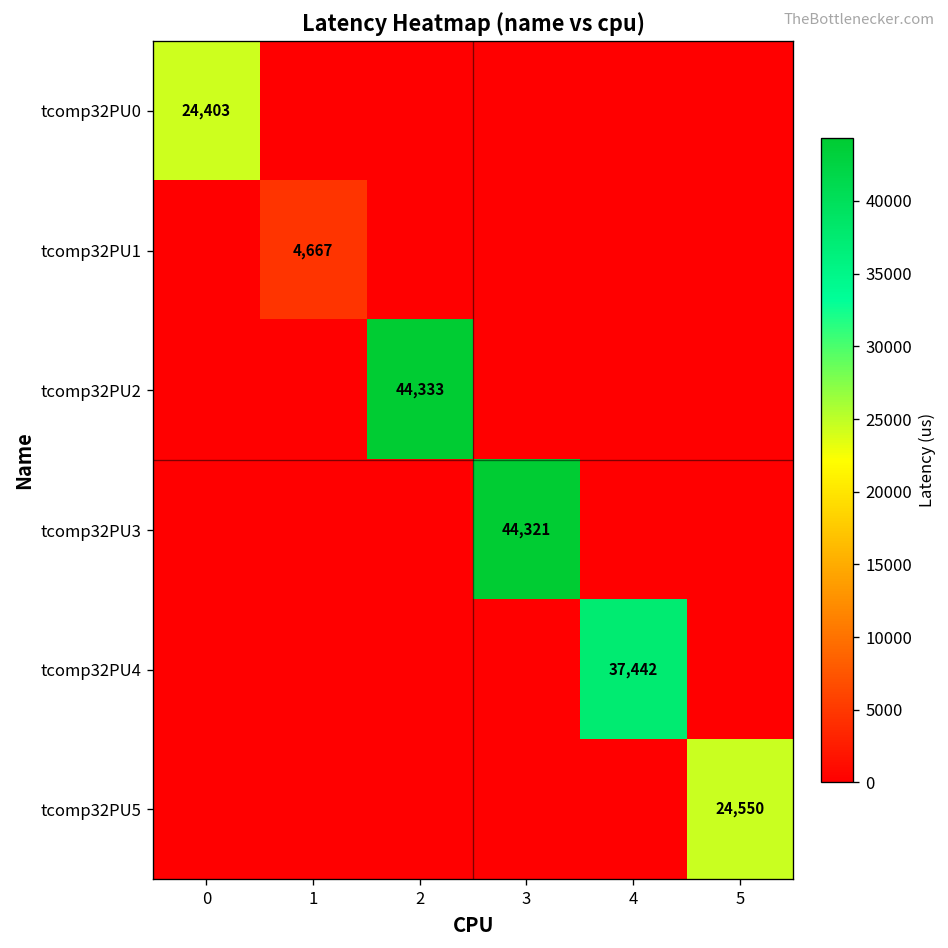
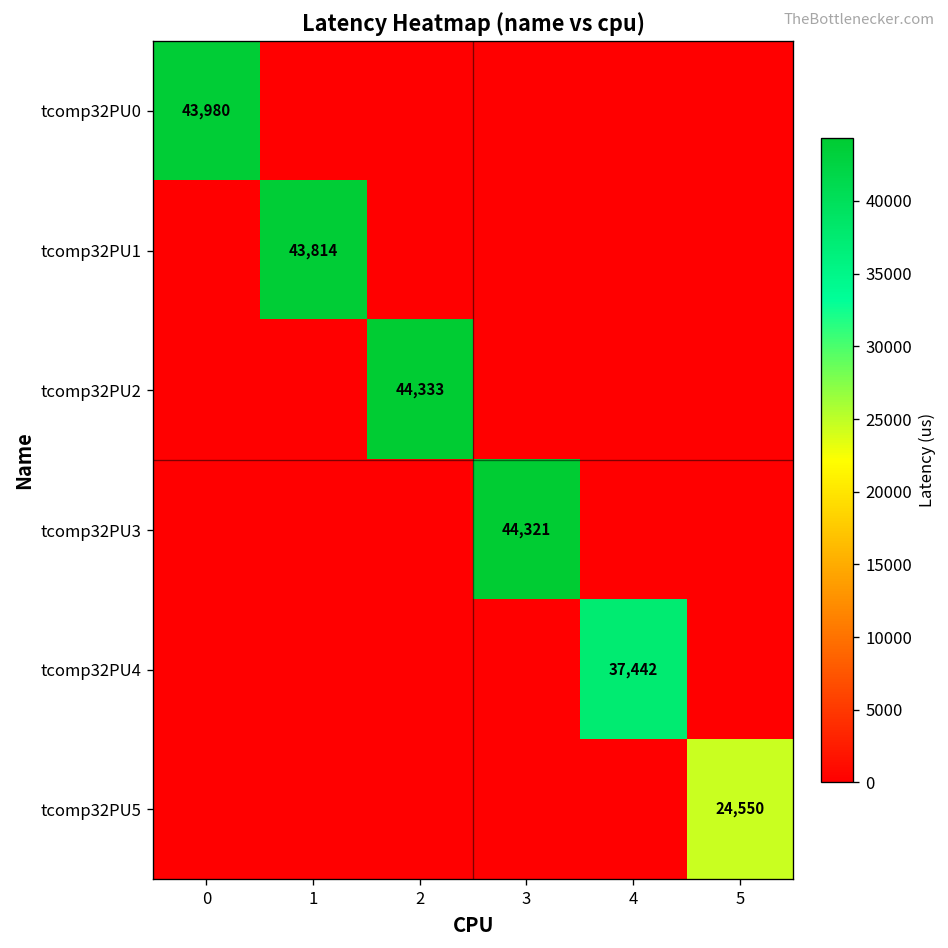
tcomp32PU0, 0: 24,403 -> 43,980
tcomp32PU1, 1: 4,667 -> 43,814
